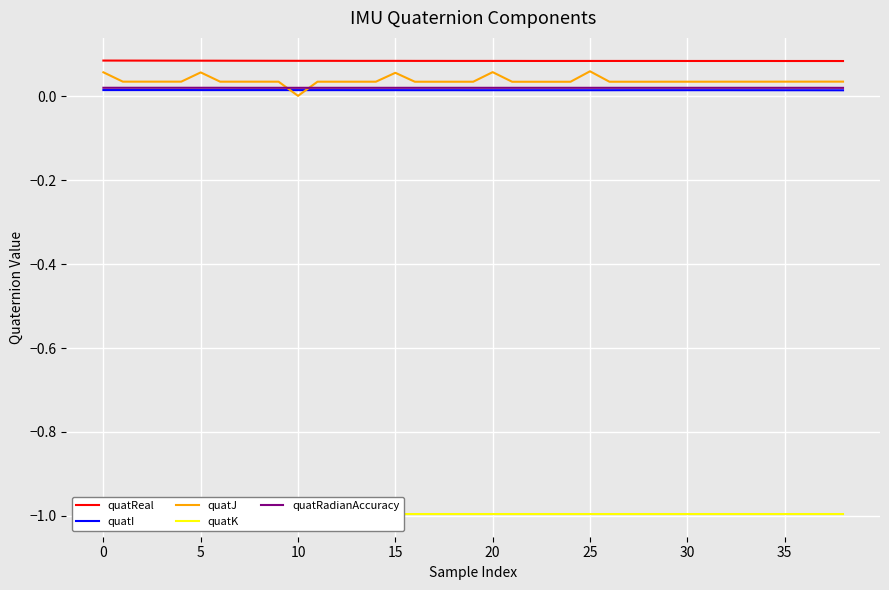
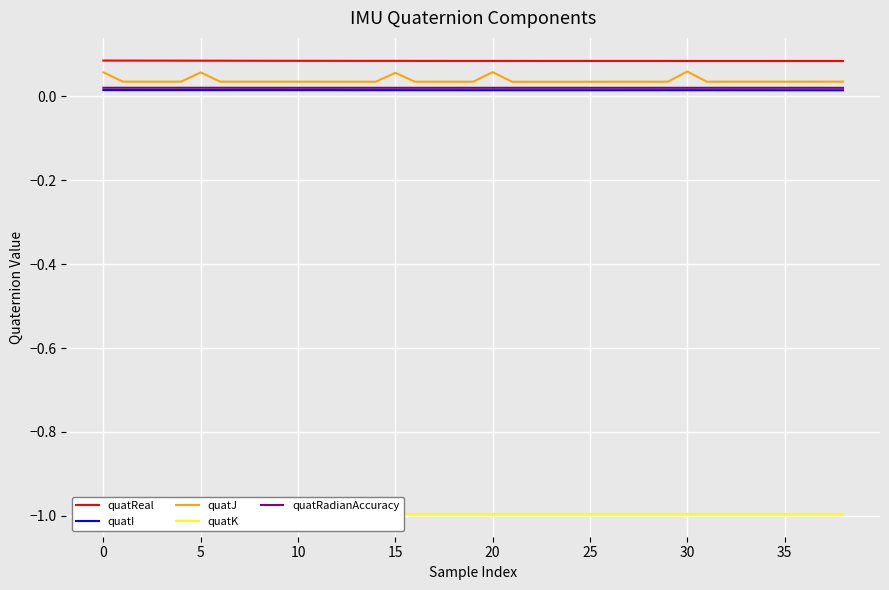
quatJ, 10: 0.00 -> 0.04
quatJ, 25: 0.06 -> 0.04
quatJ, 30: 0.04 -> 0.06
